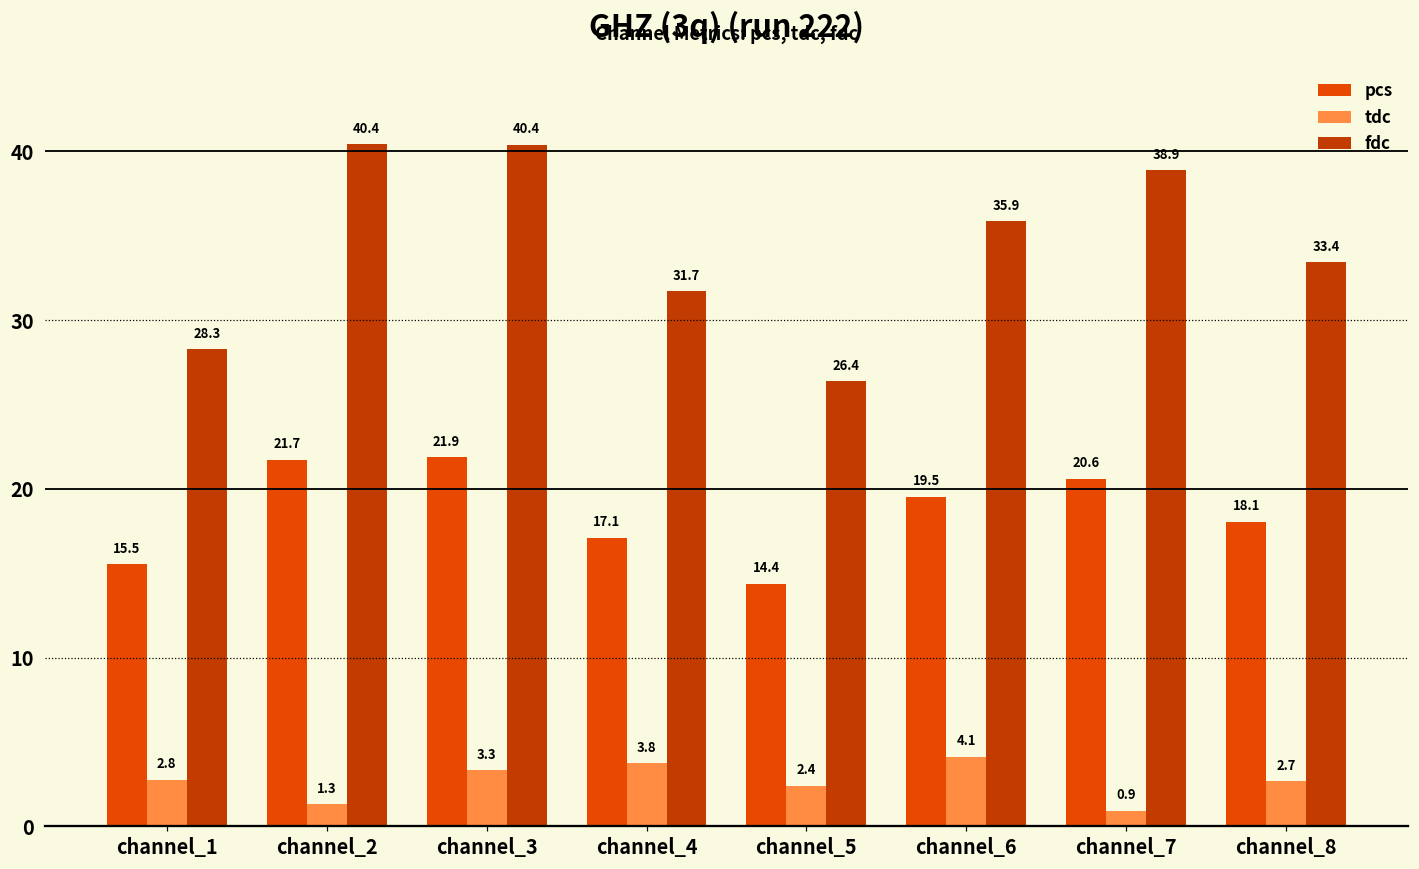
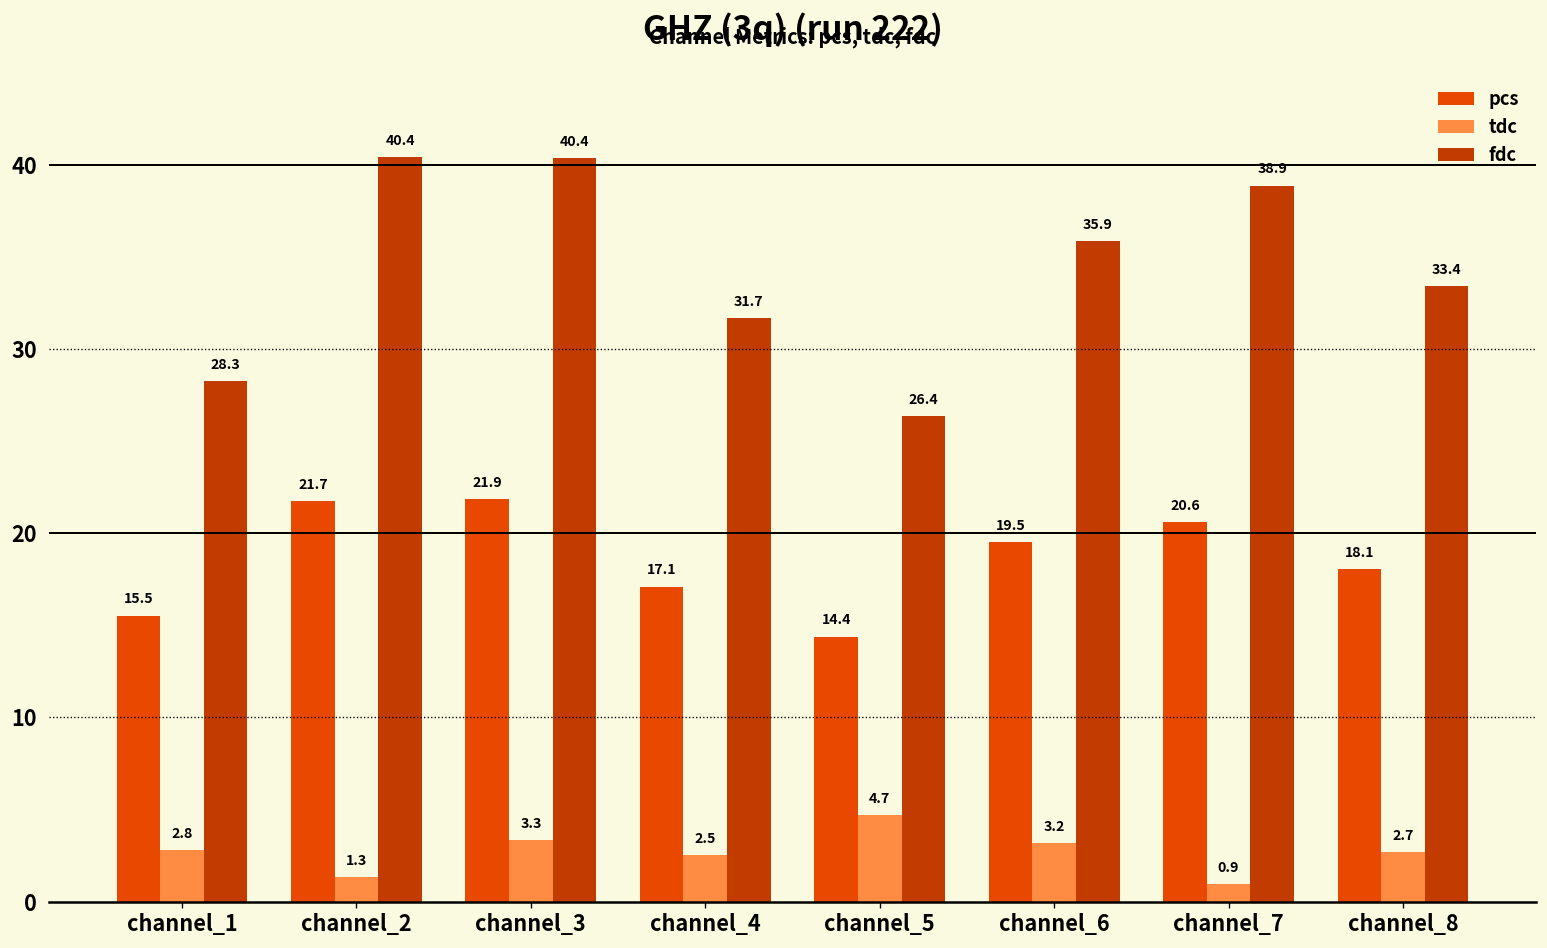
tdc, channel_4: 3.8 -> 2.5
tdc, channel_5: 2.4 -> 4.7
tdc, channel_6: 4.1 -> 3.2
